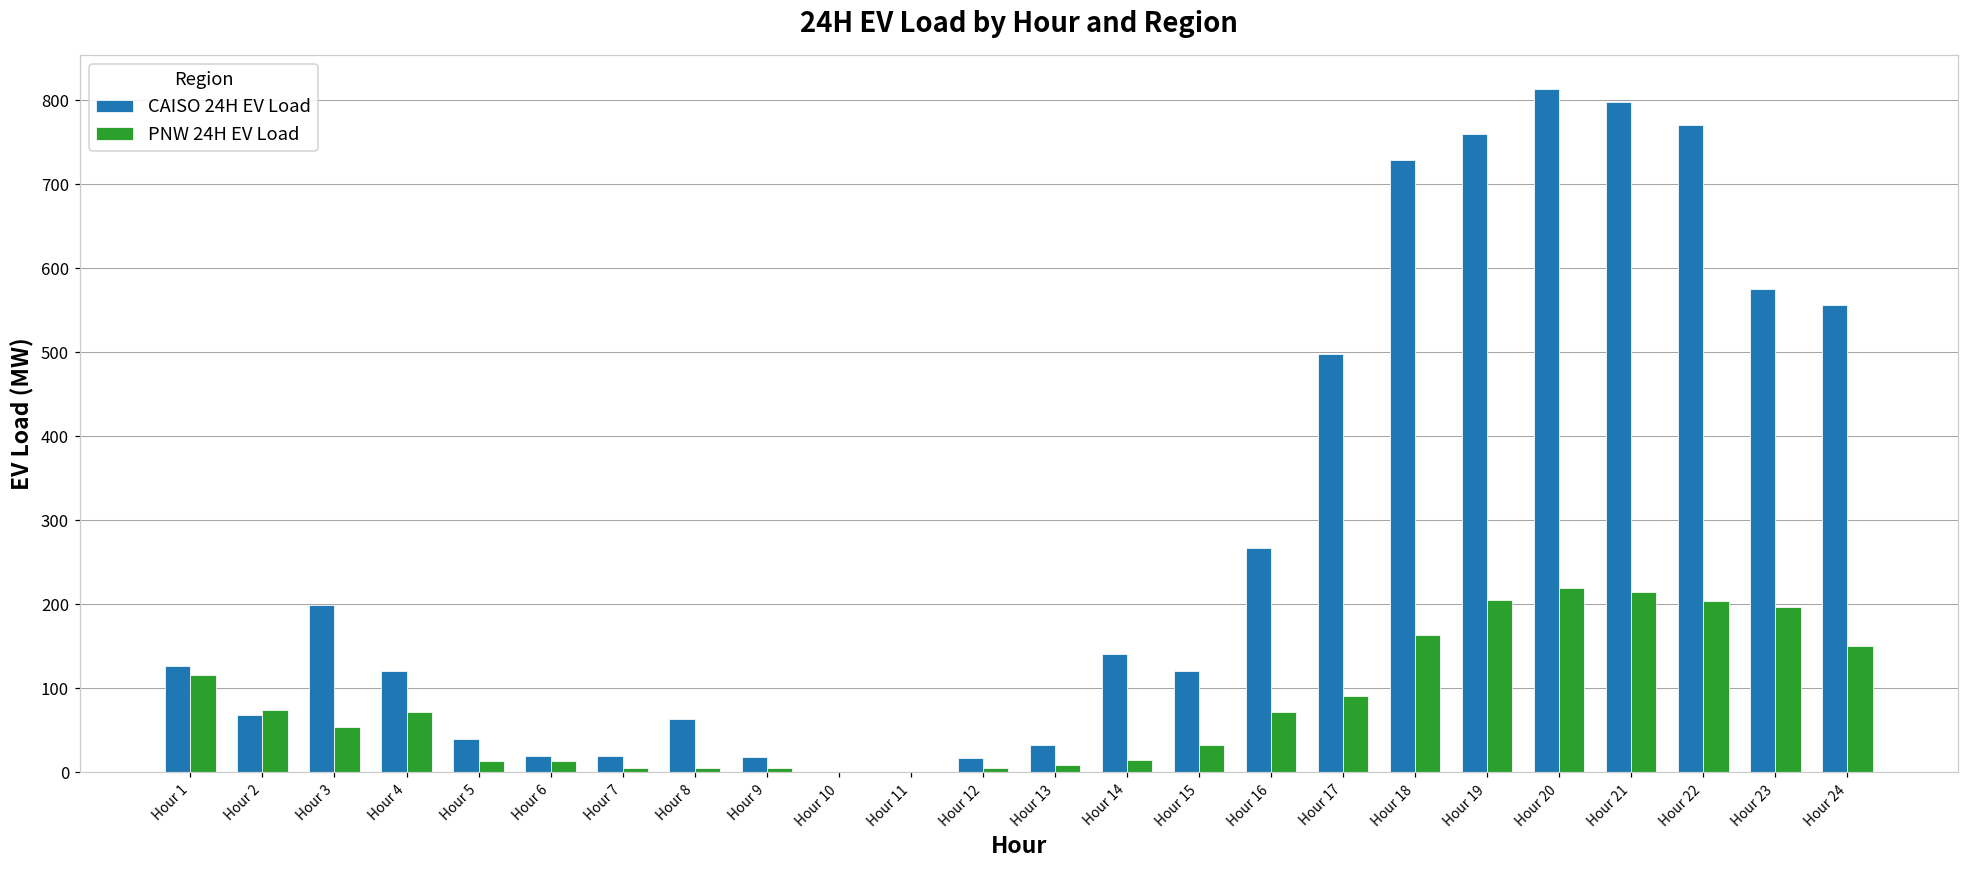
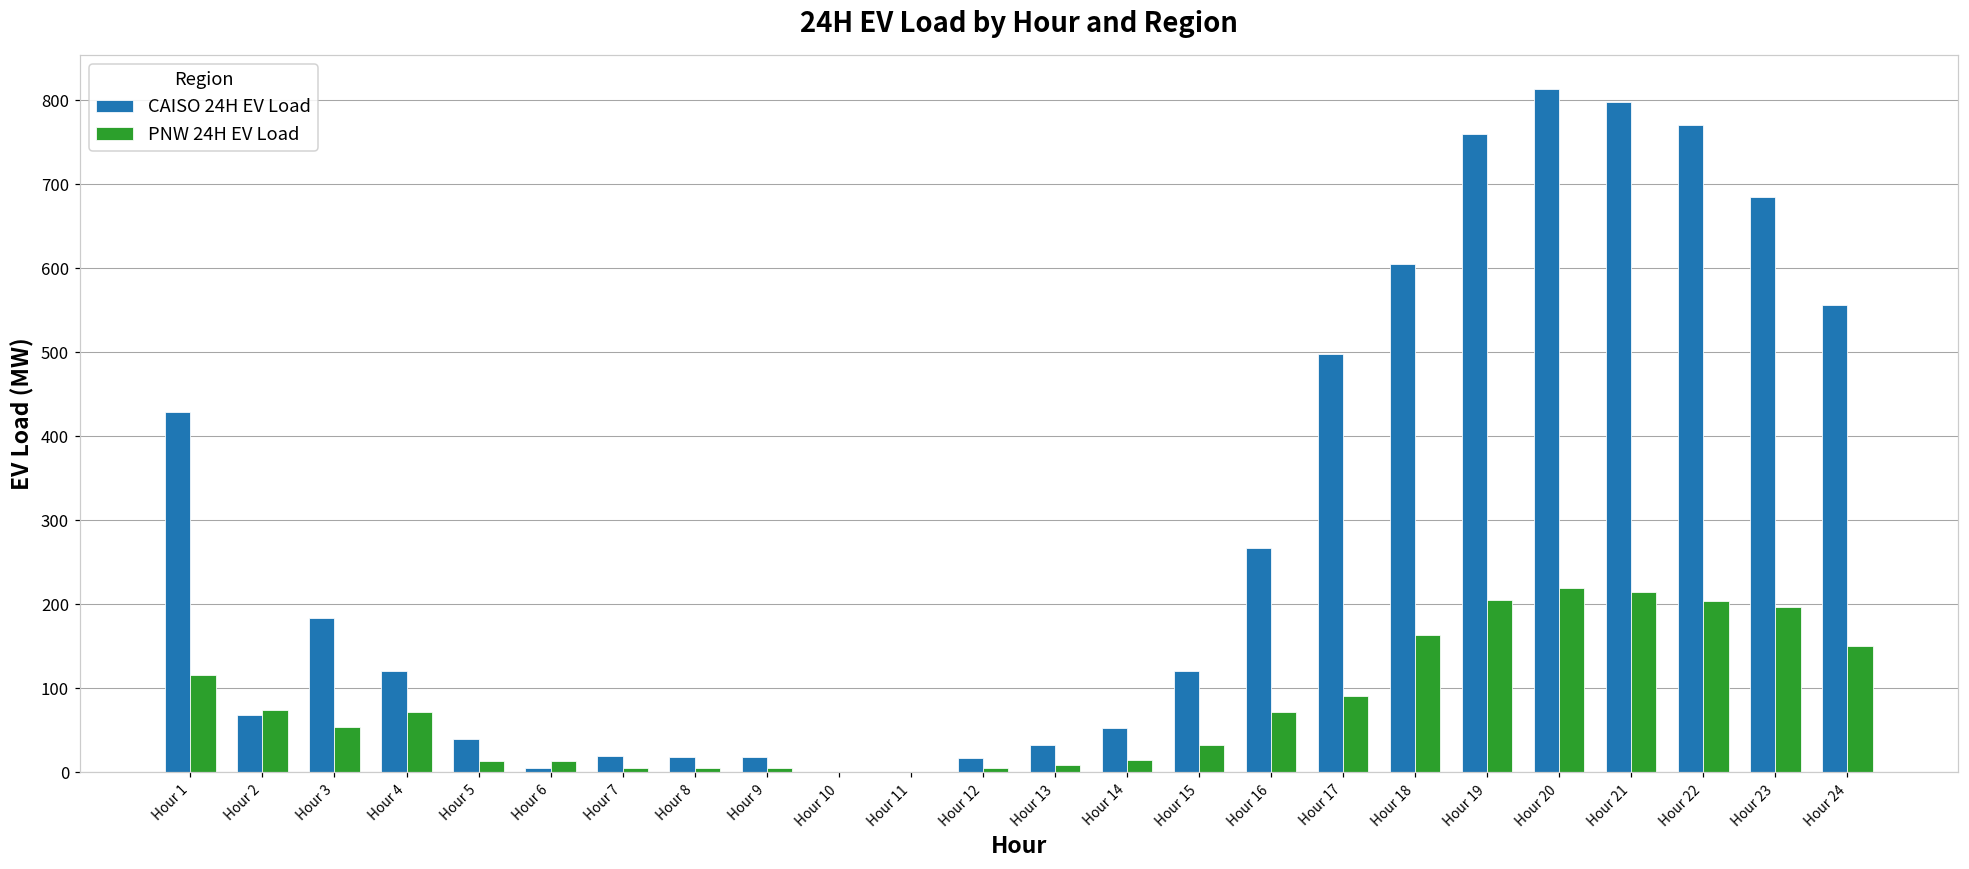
CAISO 24H EV Load, Hour 1: 130 -> 430
CAISO 24H EV Load, Hour 3: 200 -> 180
CAISO 24H EV Load, Hour 6: 20 -> 10
CAISO 24H EV Load, Hour 8: 60 -> 20
CAISO 24H EV Load, Hour 14: 140 -> 50
CAISO 24H EV Load, Hour 18: 730 -> 610
CAISO 24H EV Load, Hour 23: 580 -> 680
